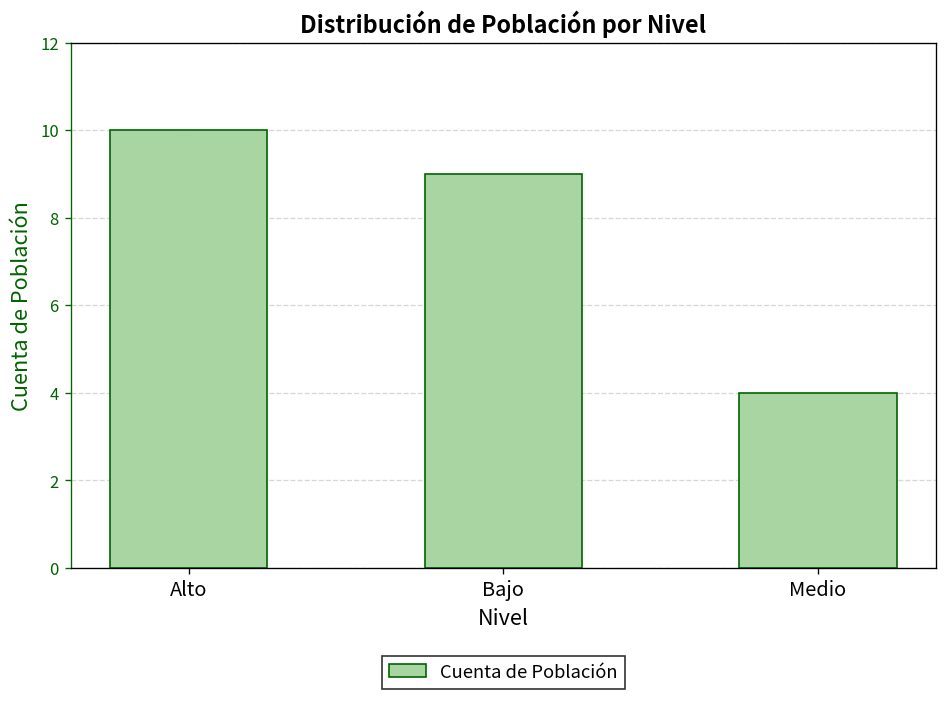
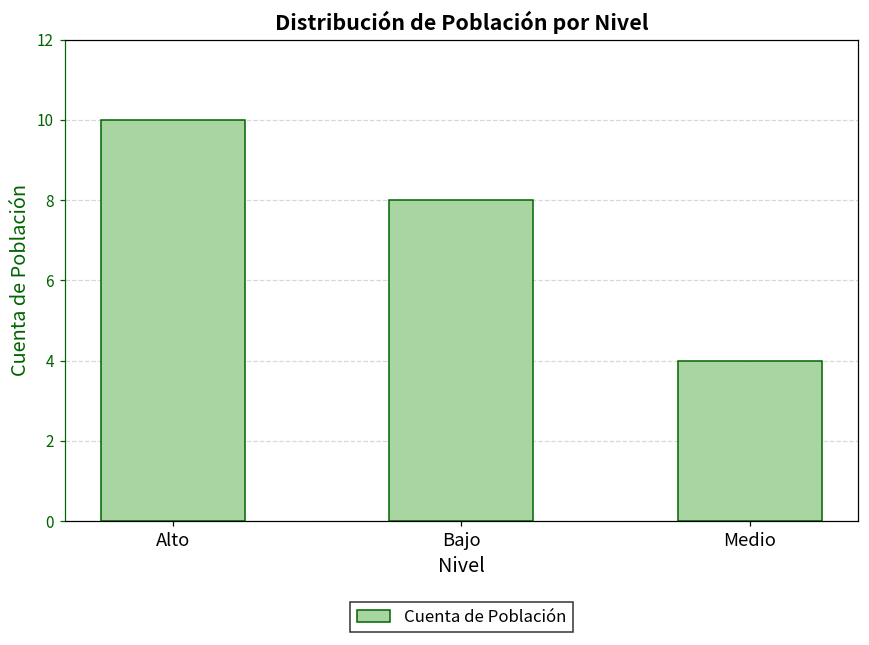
Bajo: 9 -> 8
